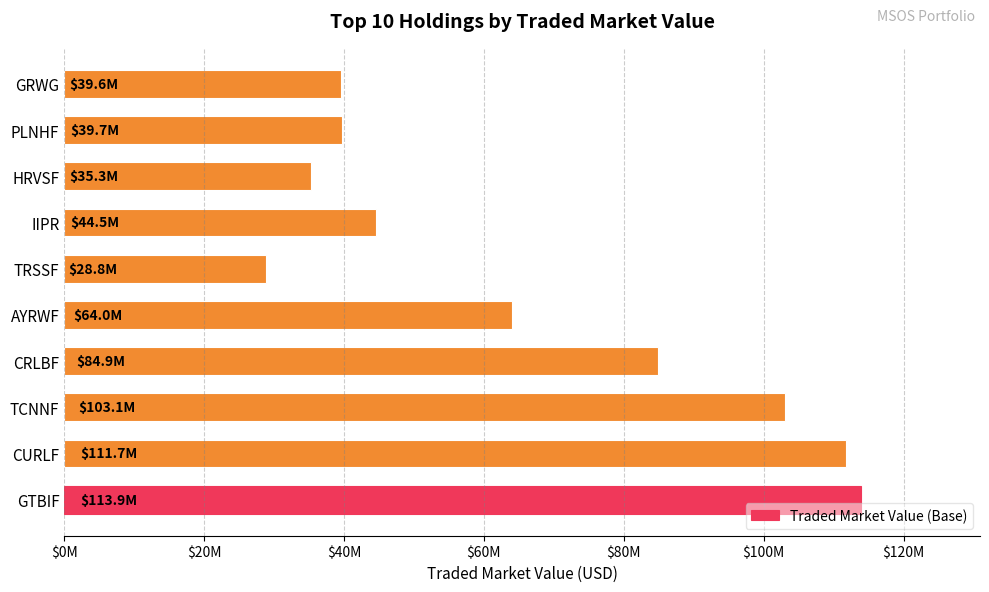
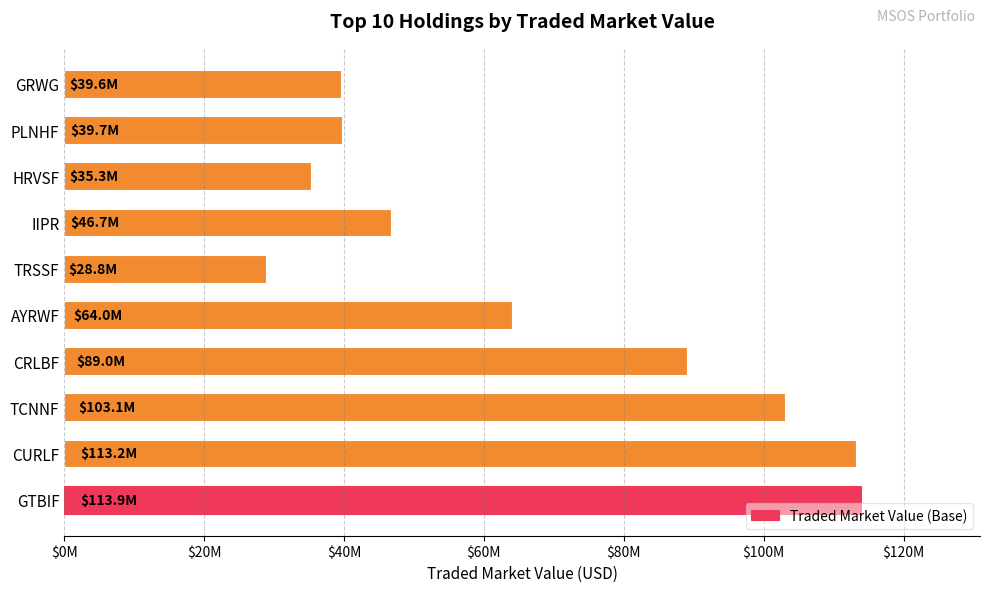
IIPR: $44.5M -> $46.7M
CRLBF: $84.9M -> $89.0M
CURLF: $111.7M -> $113.2M
